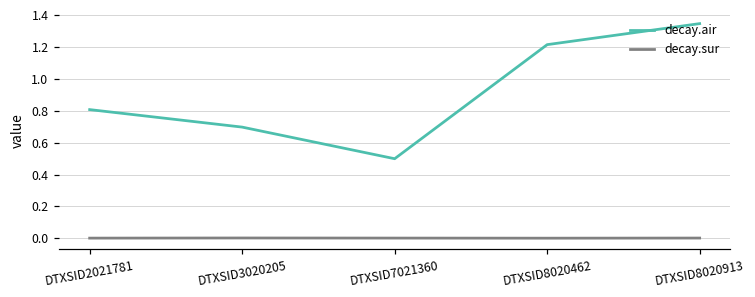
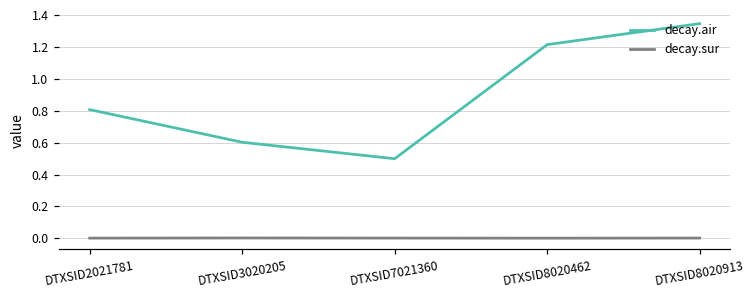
decay.air, DTXSID3020205: 0.70 -> 0.60
